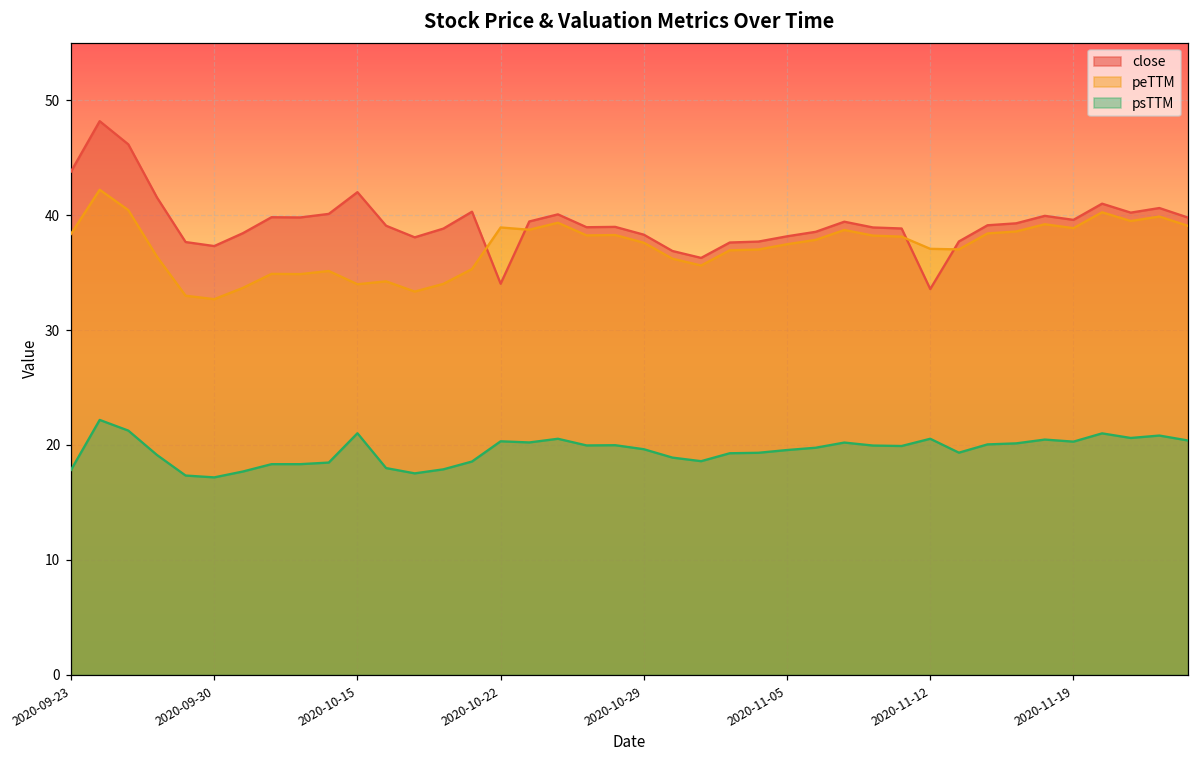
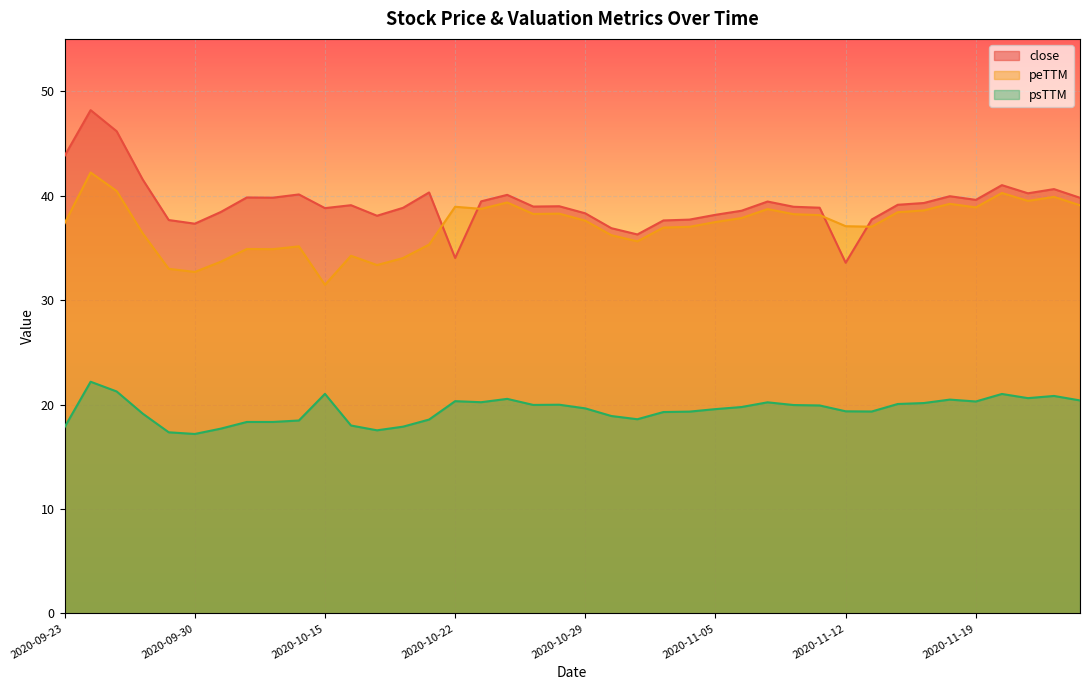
peTTM, 2020-09-23: 38.4 -> 37.3
close, 2020-10-15: 42.0 -> 38.8
peTTM, 2020-10-15: 34.0 -> 31.5
psTTM, 2020-11-12: 20.5 -> 19.4
